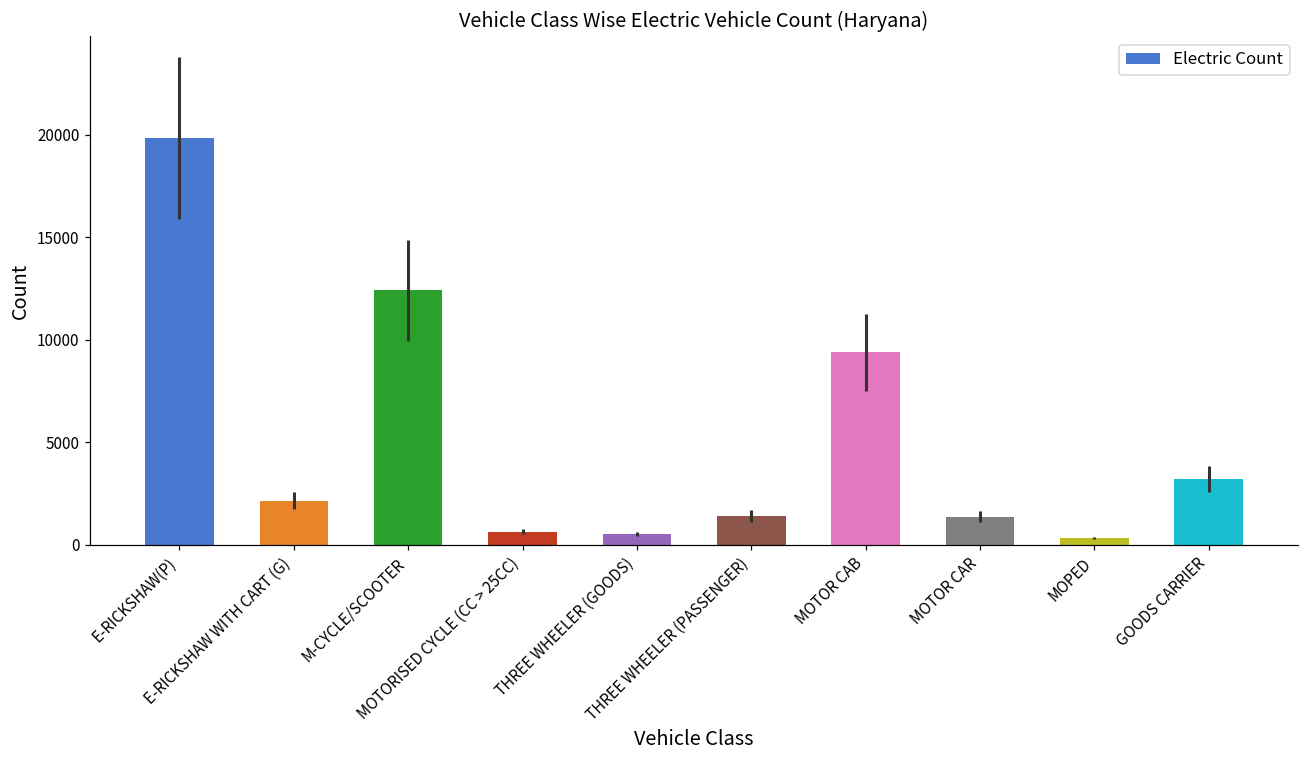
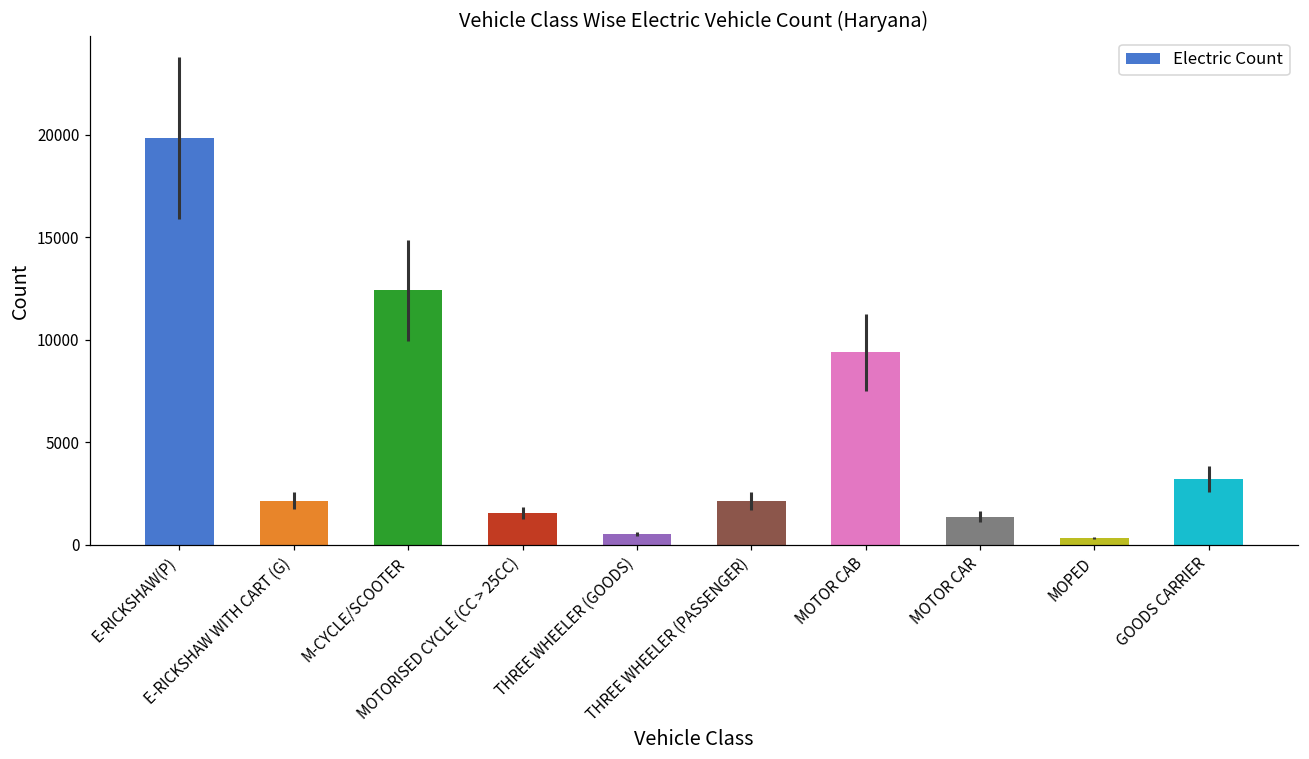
MOTORISED CYCLE (CC > 25CC): 600 -> 1500
THREE WHEELER (PASSENGER): 1400 -> 2100
